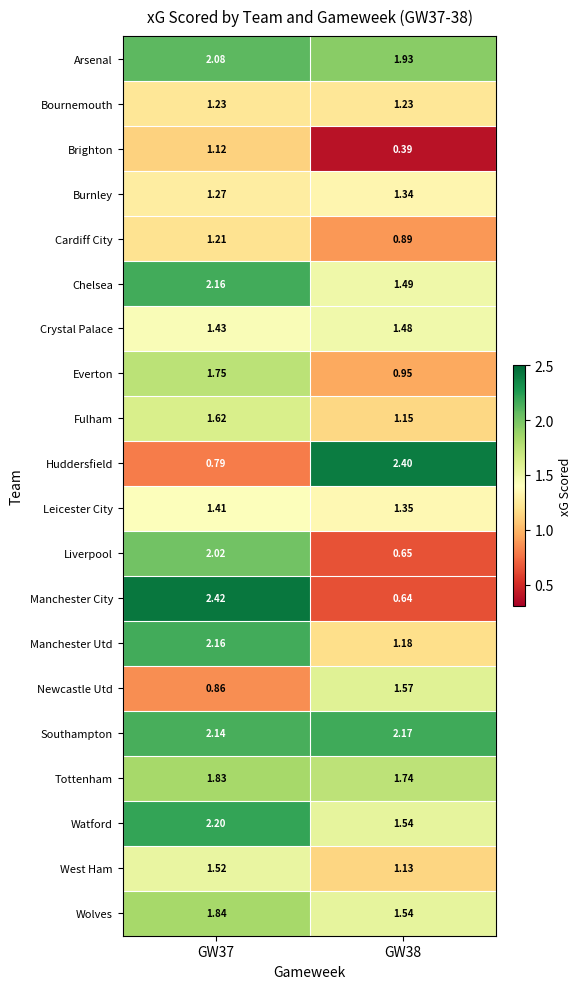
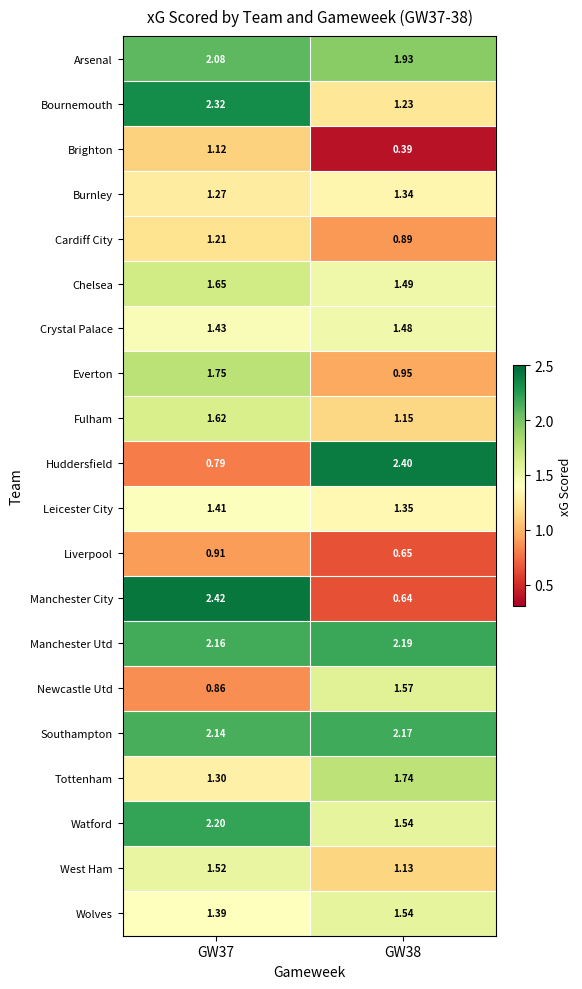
Bournemouth, GW37: 1.23 -> 2.32
Chelsea, GW37: 2.16 -> 1.65
Liverpool, GW37: 2.02 -> 0.91
Manchester Utd, GW38: 1.18 -> 2.19
Tottenham, GW37: 1.83 -> 1.30
Wolves, GW37: 1.84 -> 1.39
